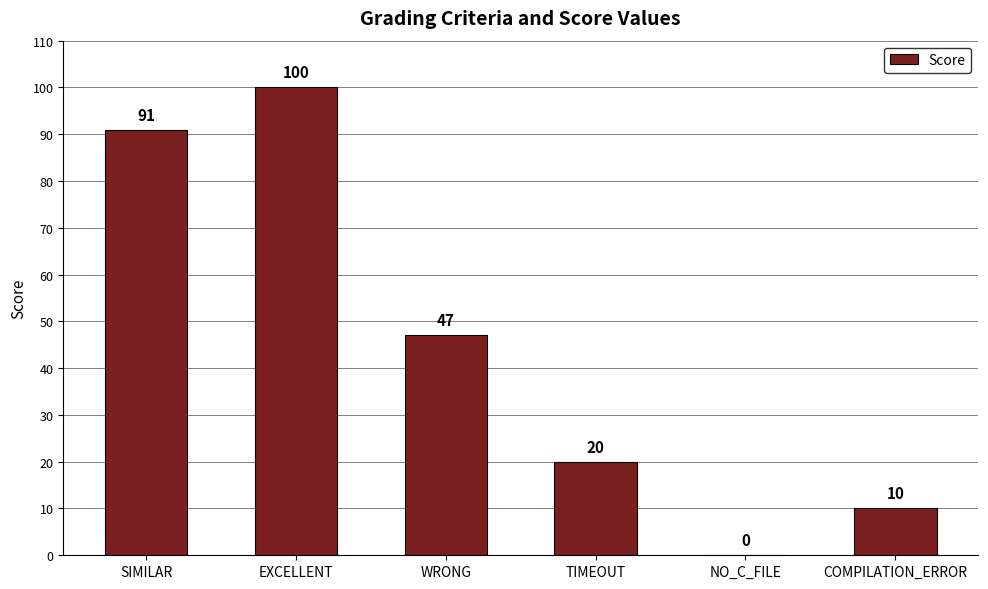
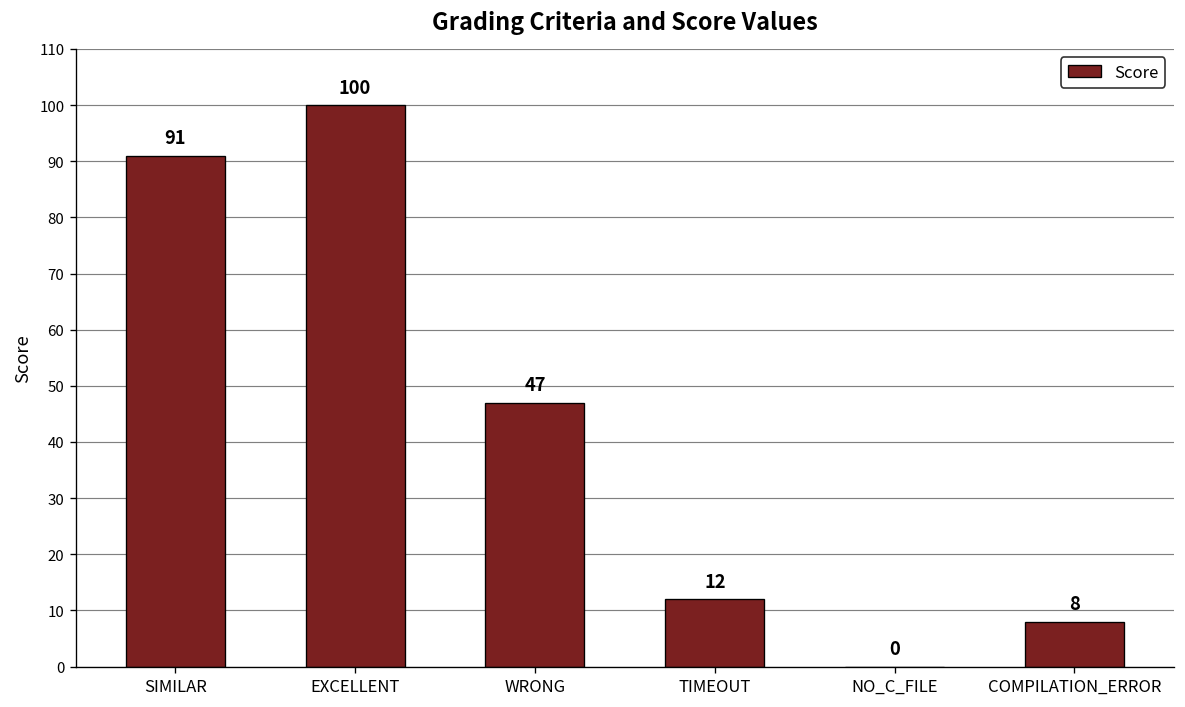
TIMEOUT: 20 -> 12
COMPILATION_ERROR: 10 -> 8
